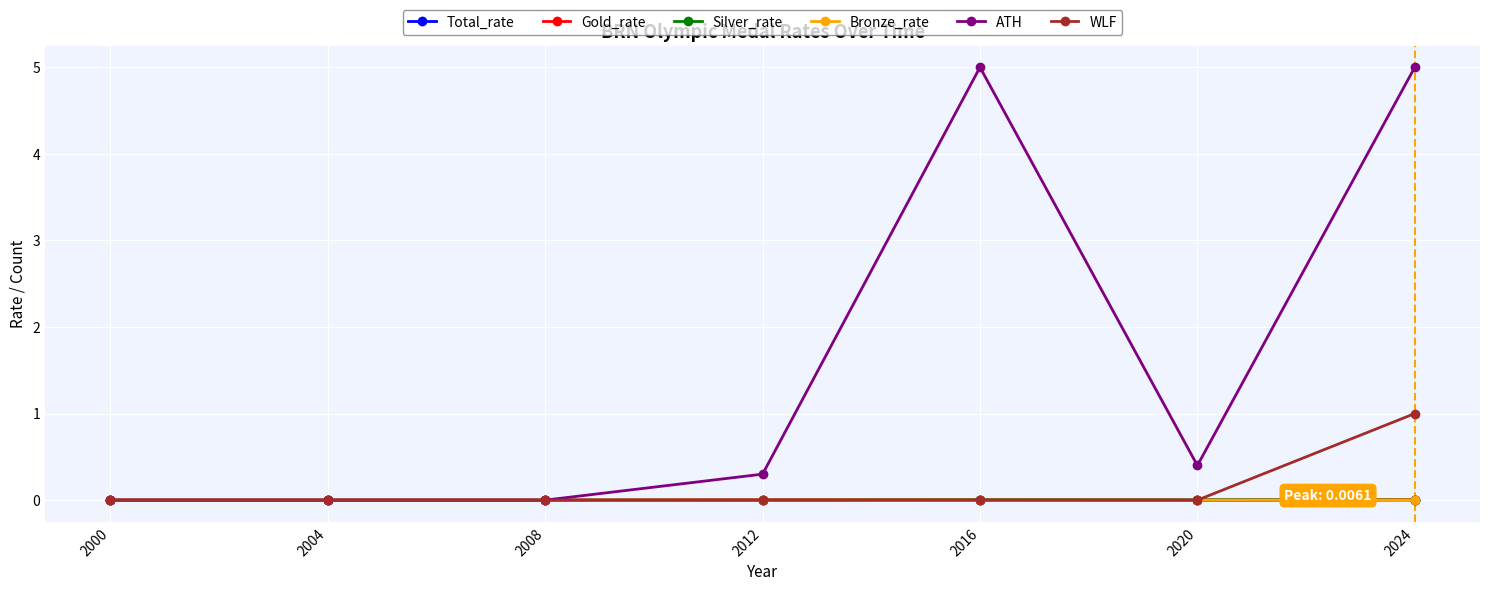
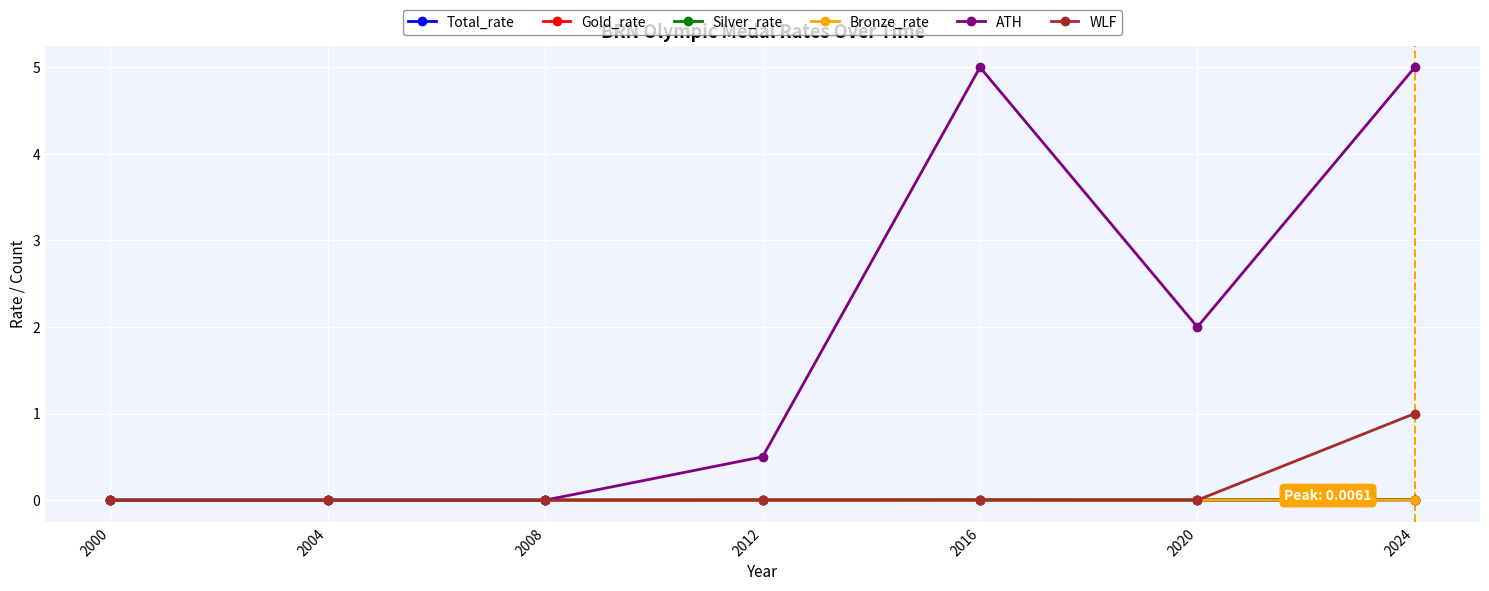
ATH, 2012: 0.3 -> 0.5
ATH, 2020: 0.4 -> 2.0
